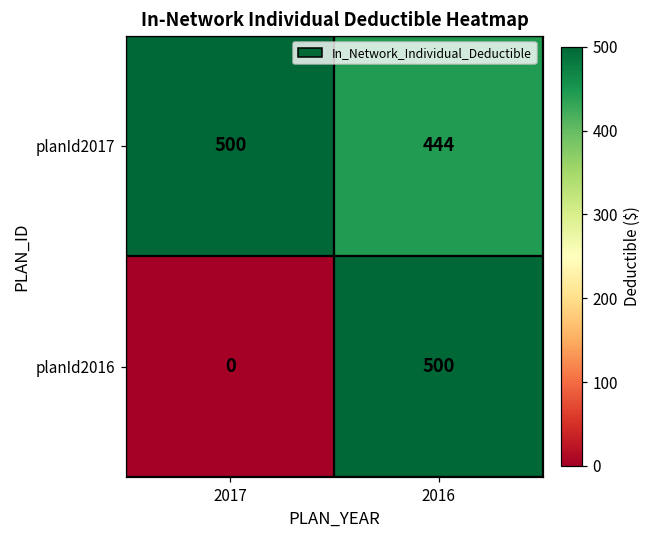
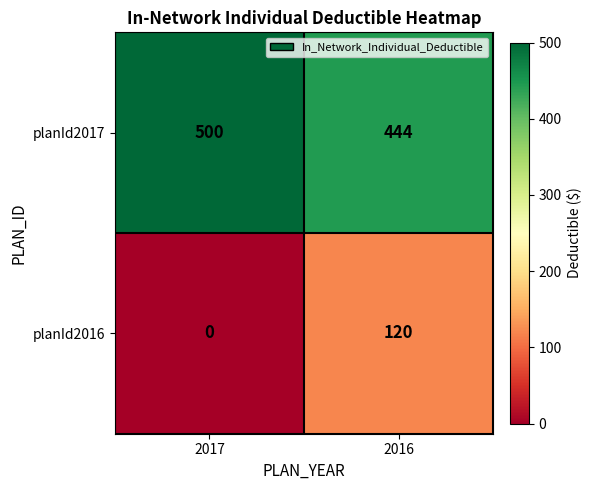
planId2016, 2016: 500 -> 120
